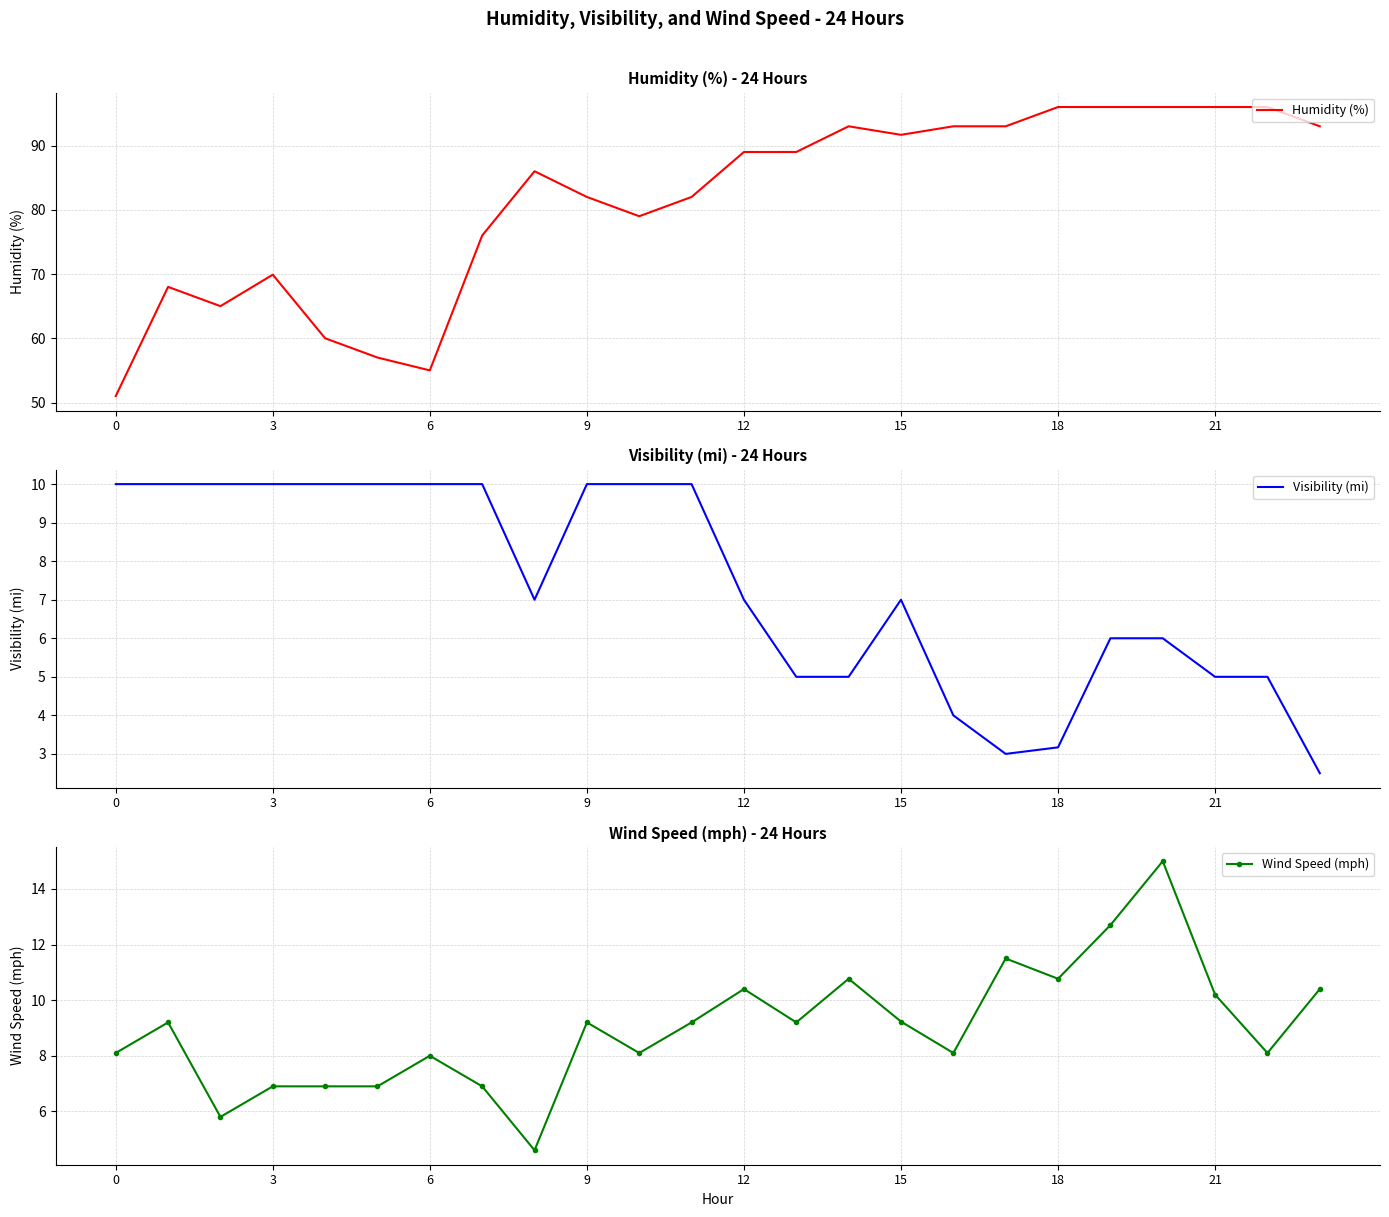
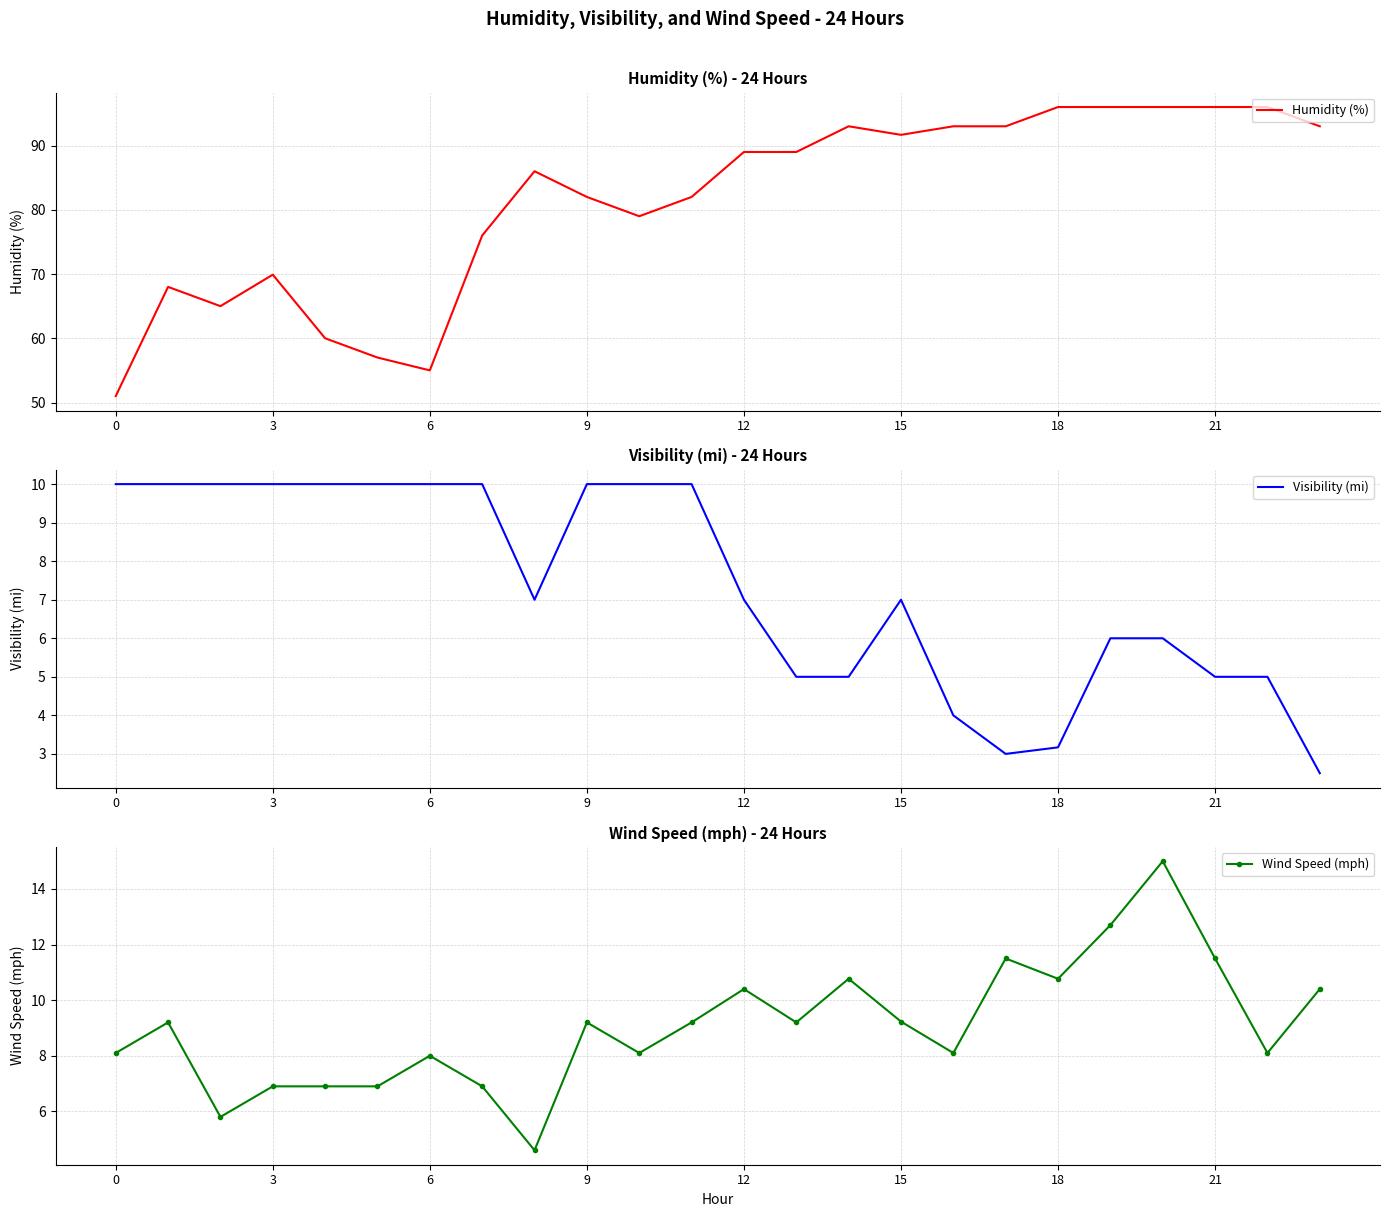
Wind Speed (mph) - 24 Hours, 21: 10.2 -> 11.5
